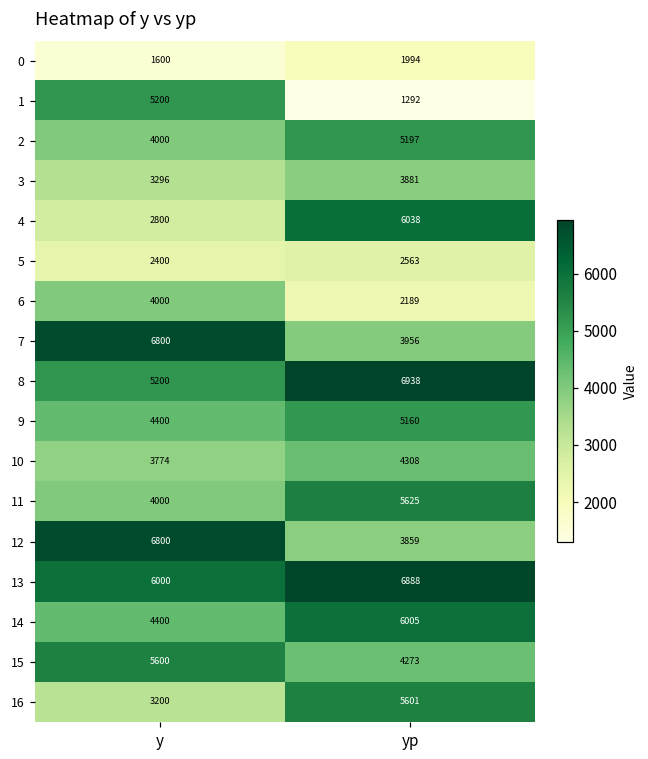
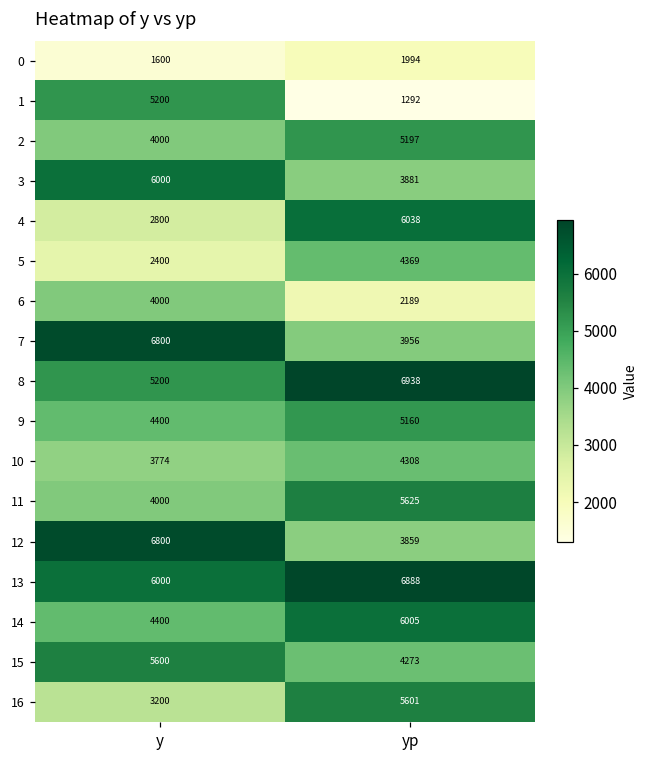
3, y: 3296 -> 6000
5, yp: 2563 -> 4369
